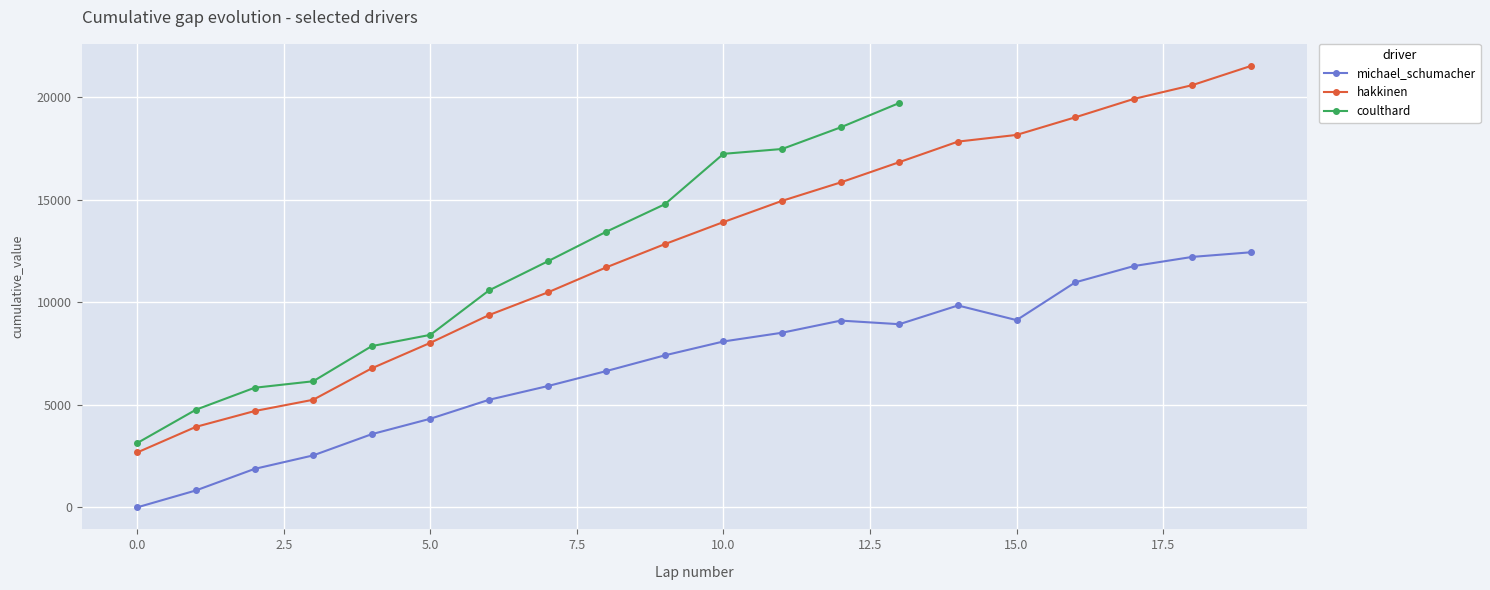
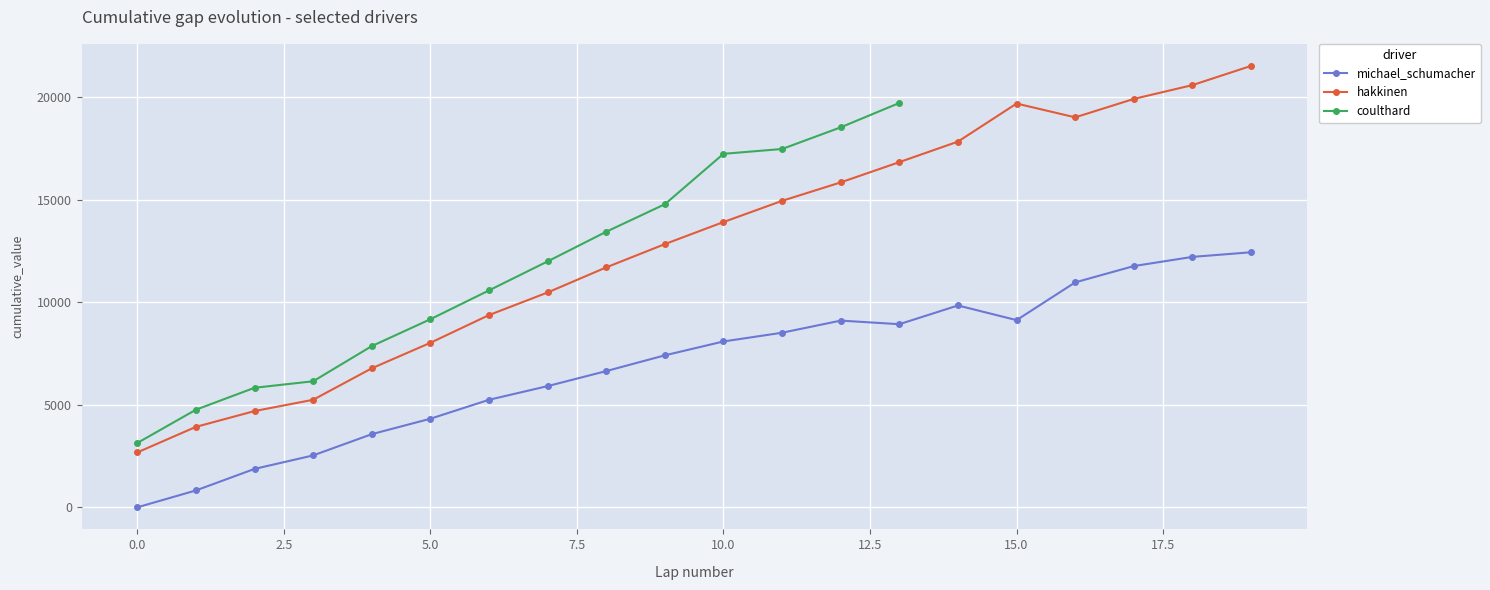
coulthard, 5.0: 8400 -> 9200
hakkinen, 15.0: 18200 -> 19700
